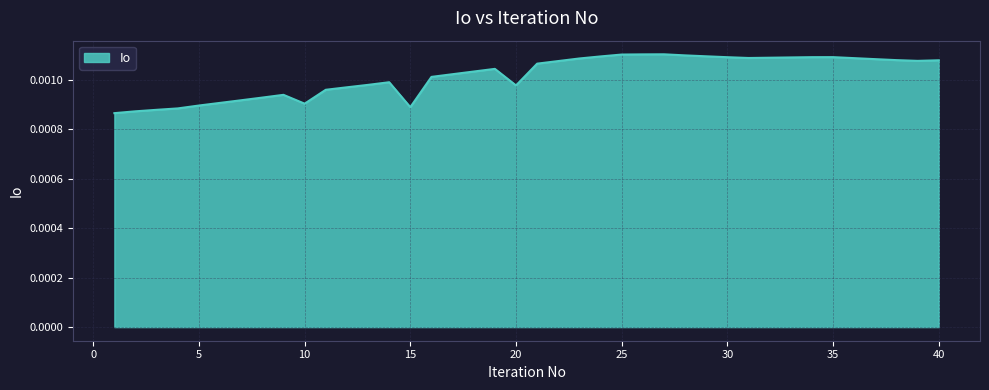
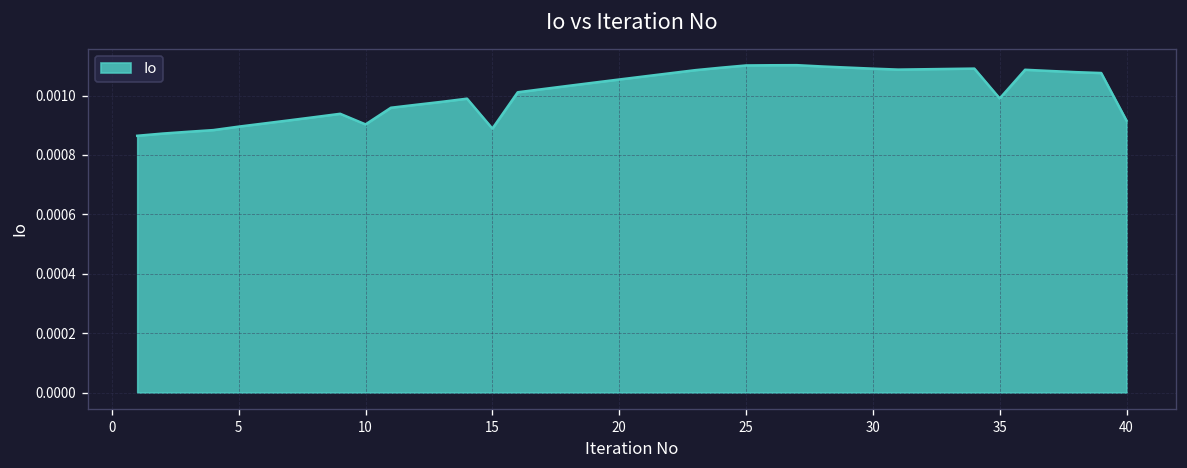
20: 0.00098 -> 0.00105
35: 0.00109 -> 0.00099
40: 0.00108 -> 0.00092
